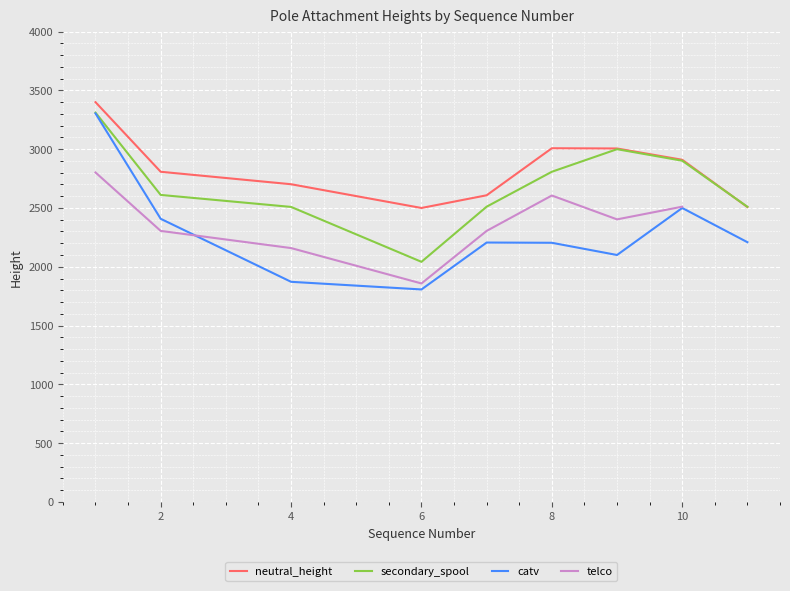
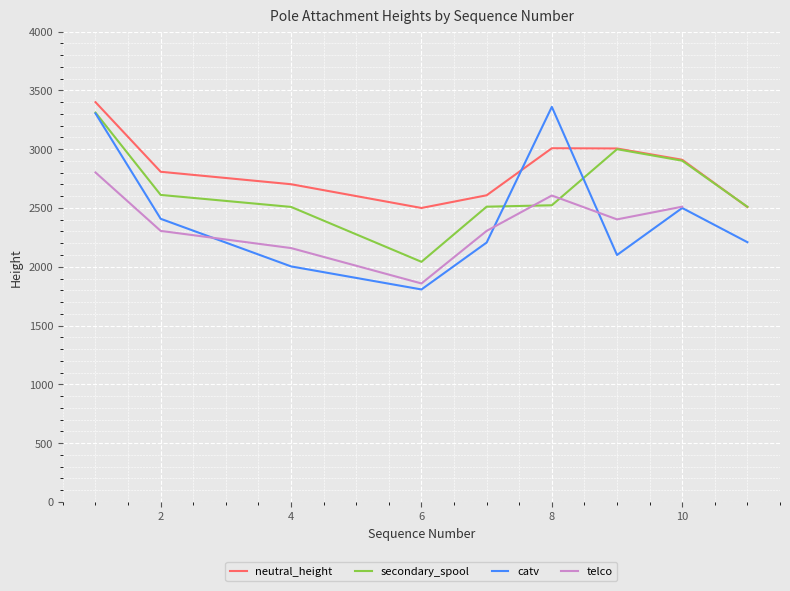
catv, 4: 1870 -> 2000
secondary_spool, 8: 2810 -> 2520
catv, 8: 2200 -> 3360
